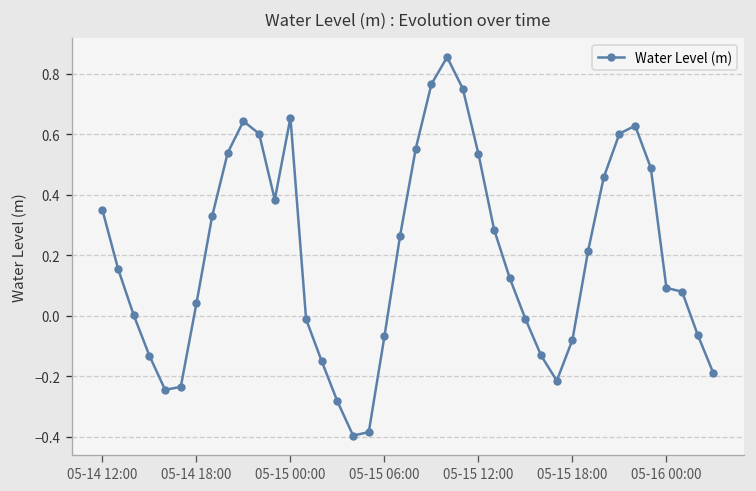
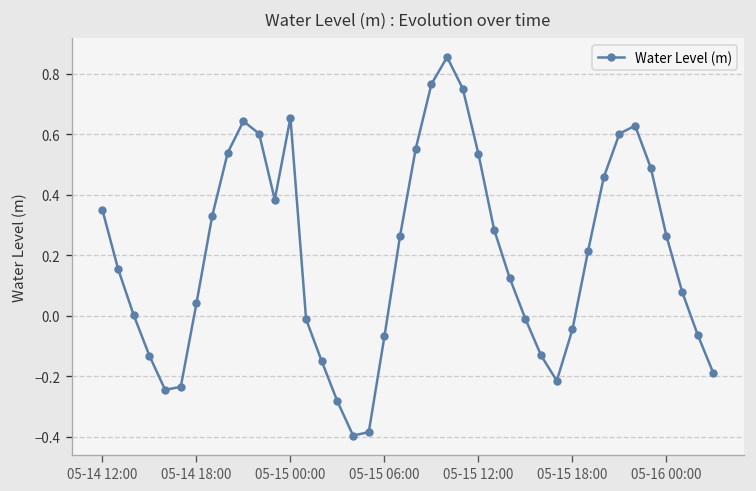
05-15 18:00: -0.08 -> -0.04
05-16 00:00: 0.09 -> 0.26
